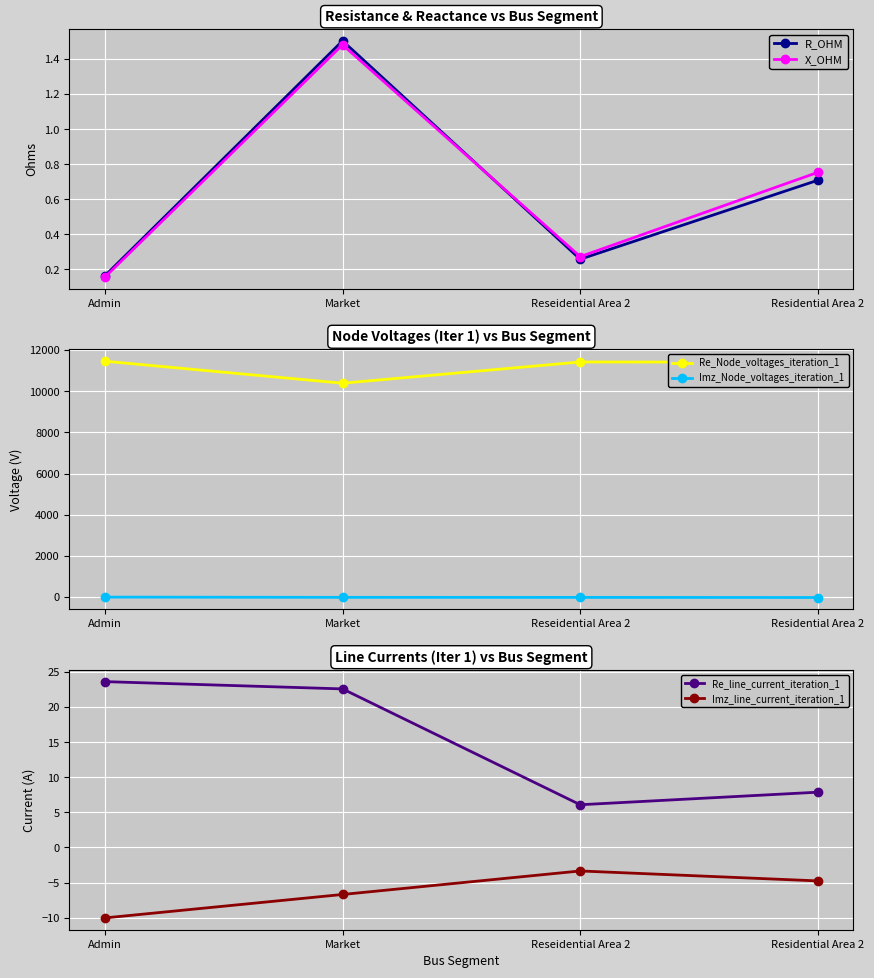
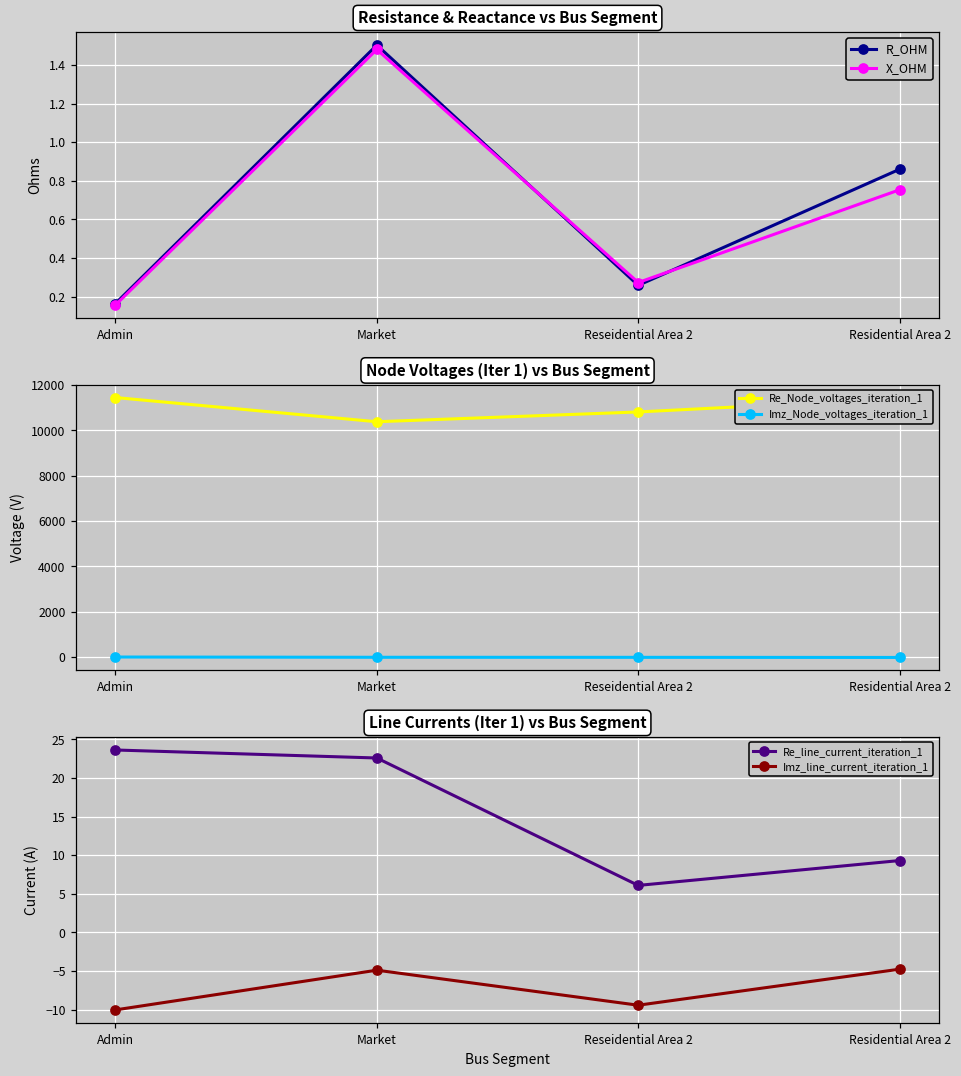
Resistance & Reactance vs Bus Segment, R_OHM, Residential Area 2: 0.71 -> 0.86
Node Voltages (Iter 1) vs Bus Segment, Re_Node_voltages_iteration_1, Reseidential Area 2: 11400 -> 10800
Line Currents (Iter 1) vs Bus Segment, Imz_line_current_iteration_1, Market: -7 -> -5
Line Currents (Iter 1) vs Bus Segment, Imz_line_current_iteration_1, Reseidential Area 2: -3 -> -9
Line Currents (Iter 1) vs Bus Segment, Re_line_current_iteration_1, Residential Area 2: 8 -> 9
